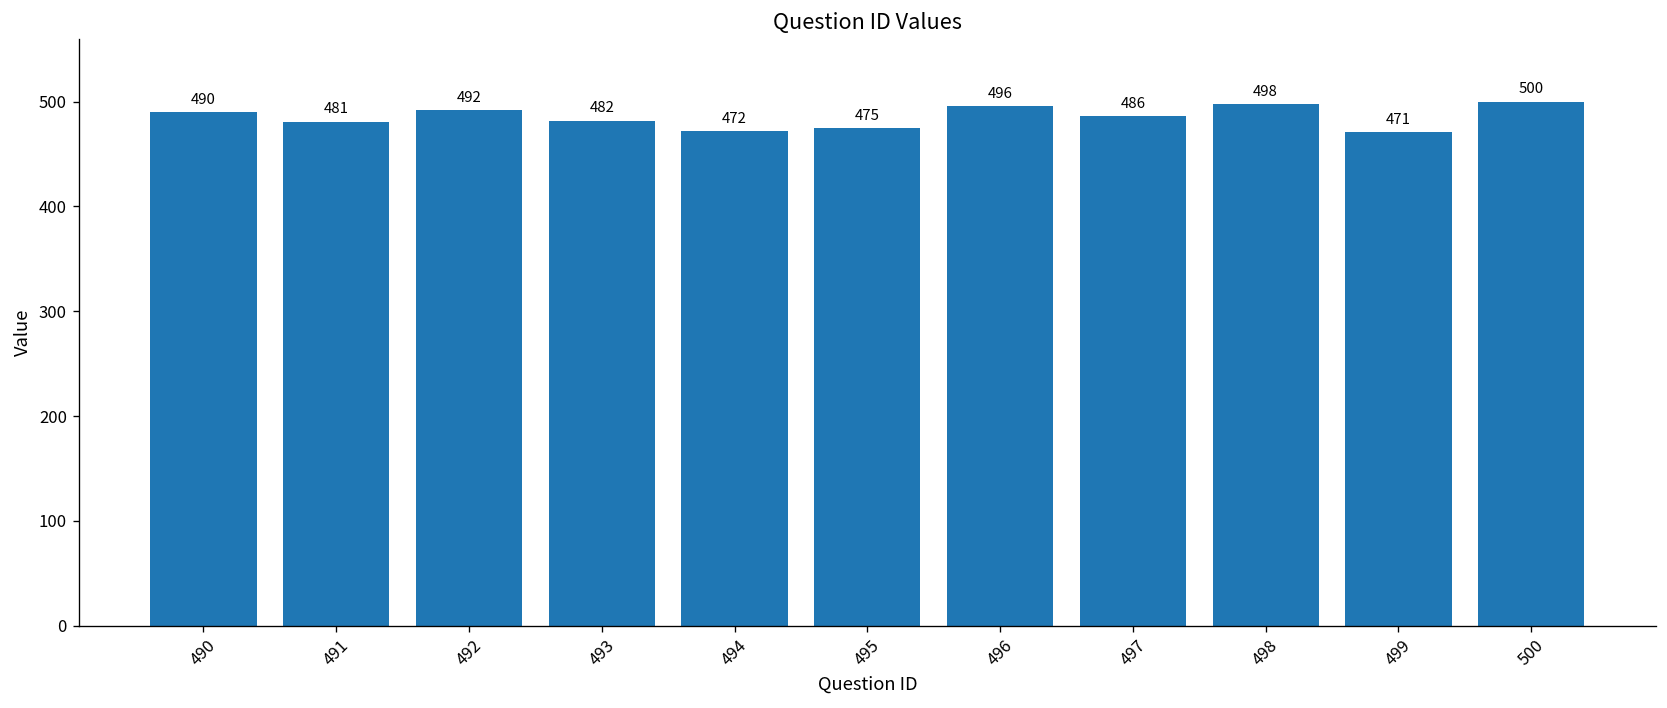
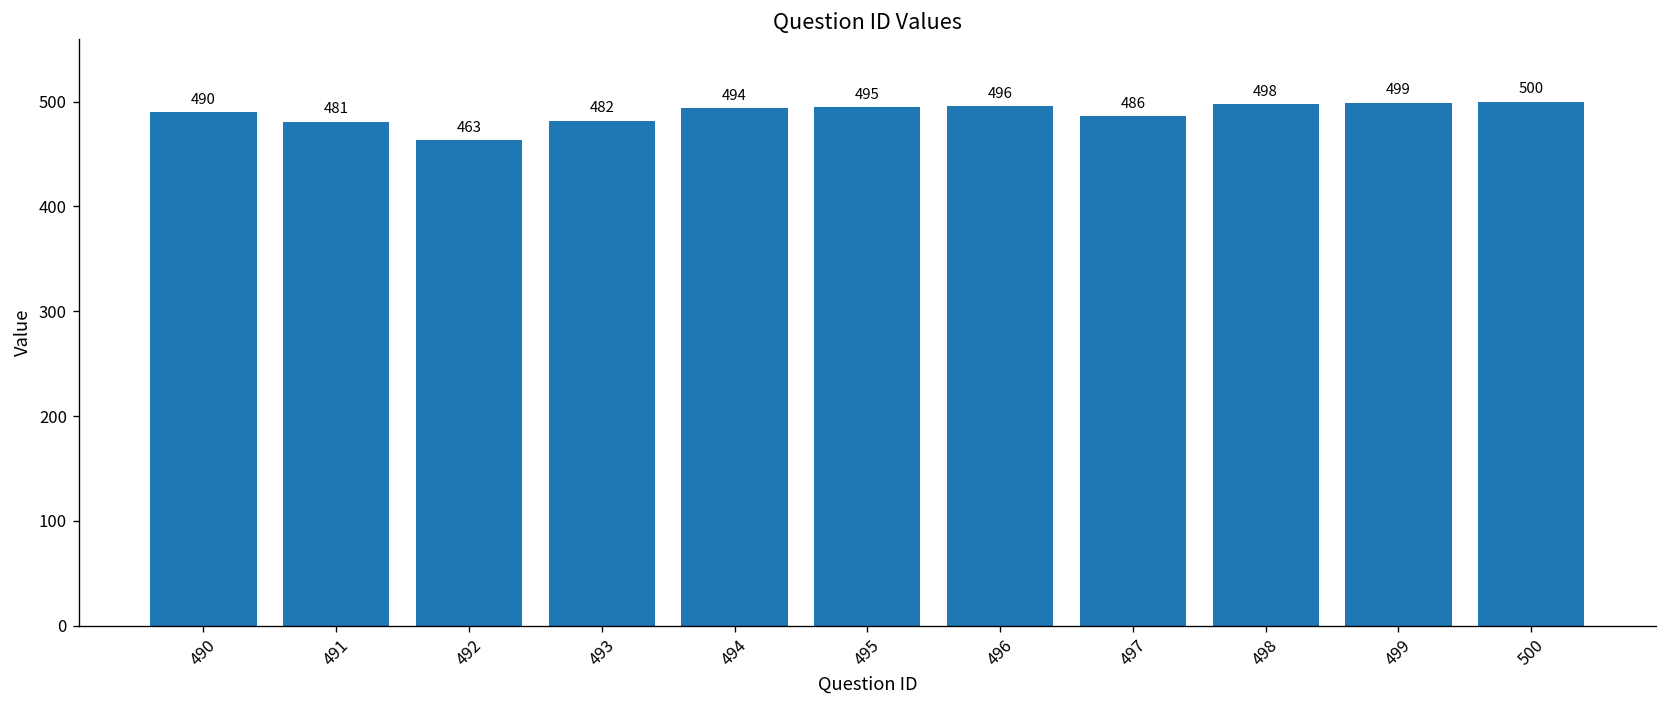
492: 492 -> 463
494: 472 -> 494
495: 475 -> 495
499: 471 -> 499
